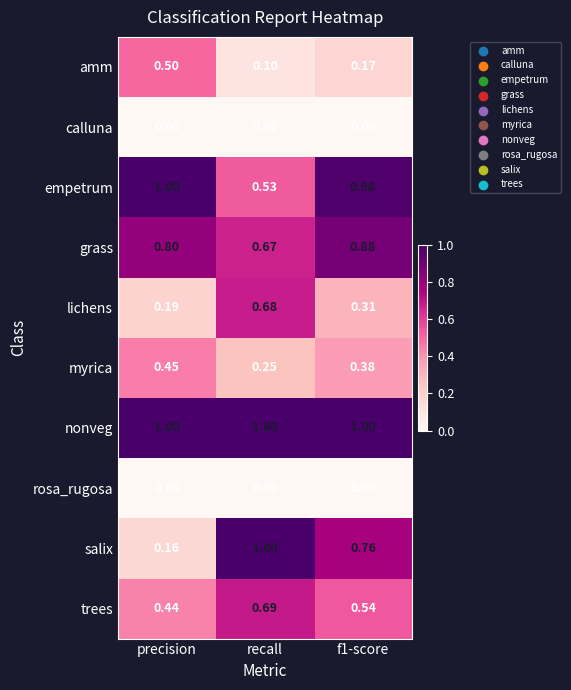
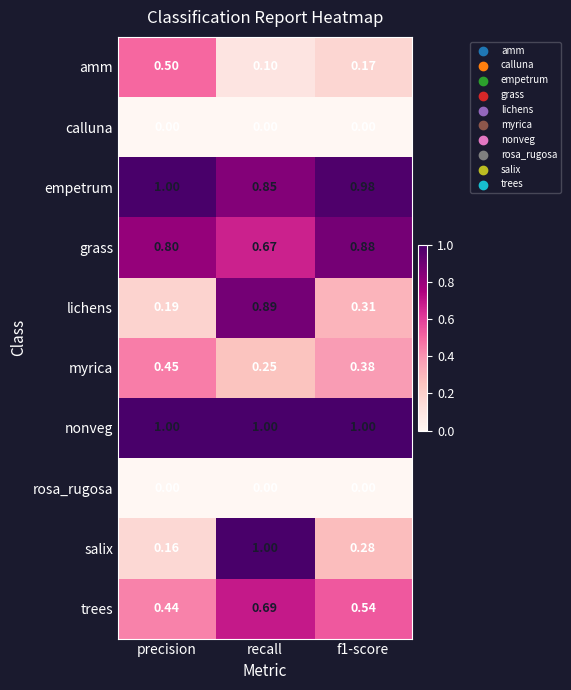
empetrum, recall: 0.53 -> 0.85
lichens, recall: 0.68 -> 0.89
salix, f1-score: 0.76 -> 0.28
